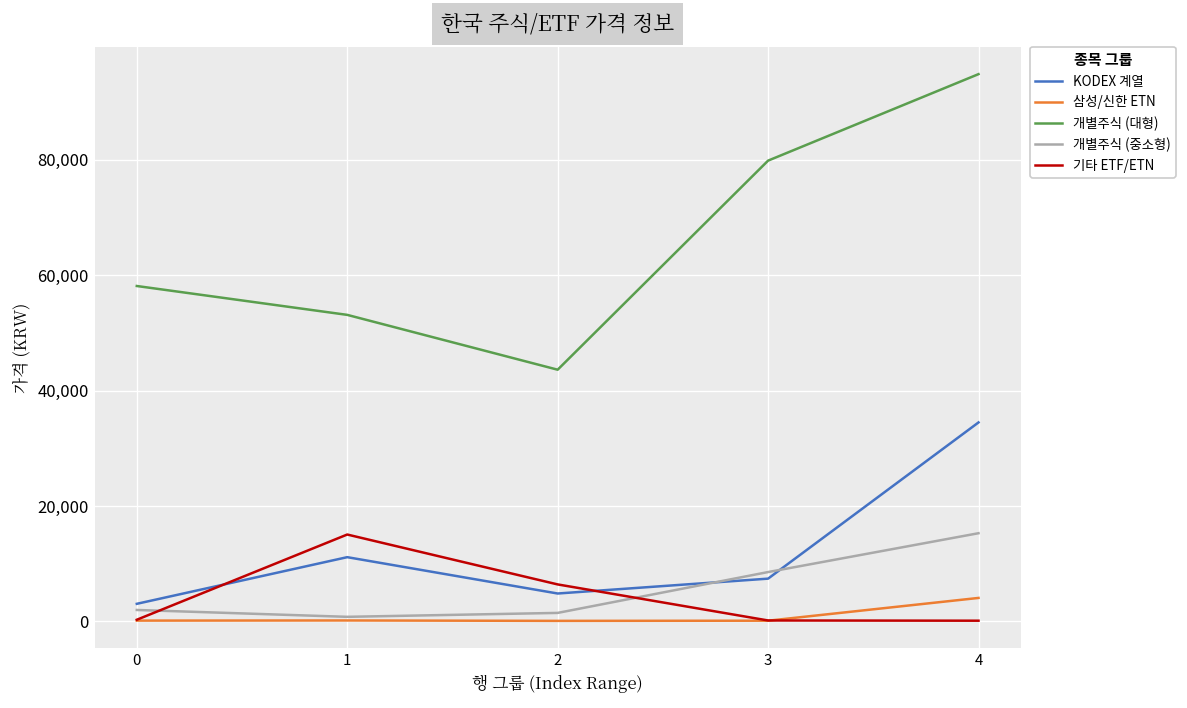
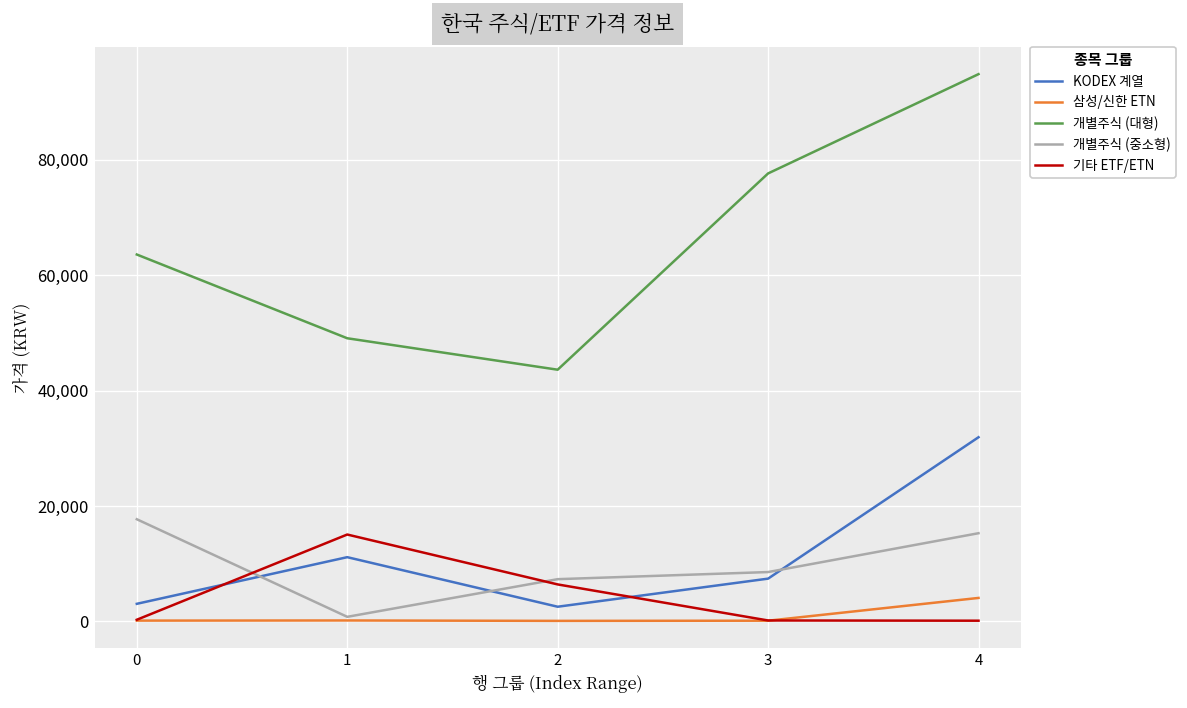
개별주식 (대형), 0: 58,000 -> 64,000
개별주식 (중소형), 0: 2,000 -> 18,000
개별주식 (대형), 1: 53,000 -> 49,000
KODEX 계열, 2: 5,000 -> 3,000
개별주식 (중소형), 2: 1,000 -> 7,000
개별주식 (대형), 3: 80,000 -> 78,000
KODEX 계열, 4: 34,000 -> 32,000
